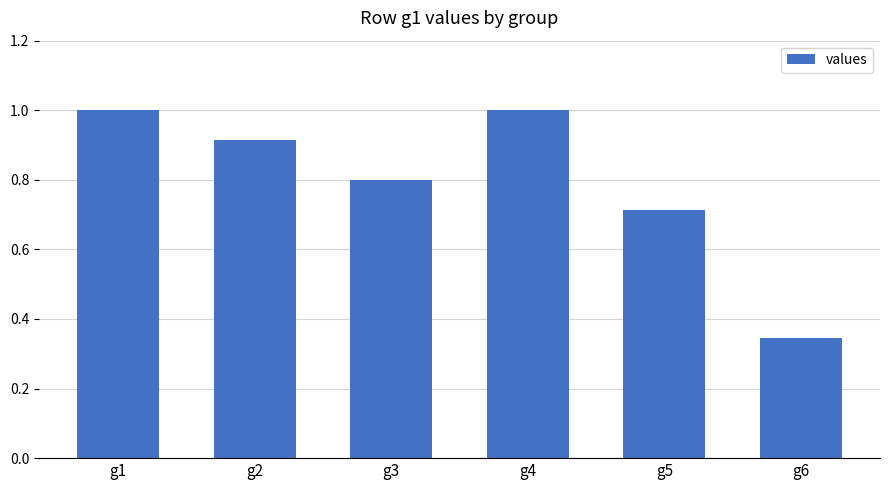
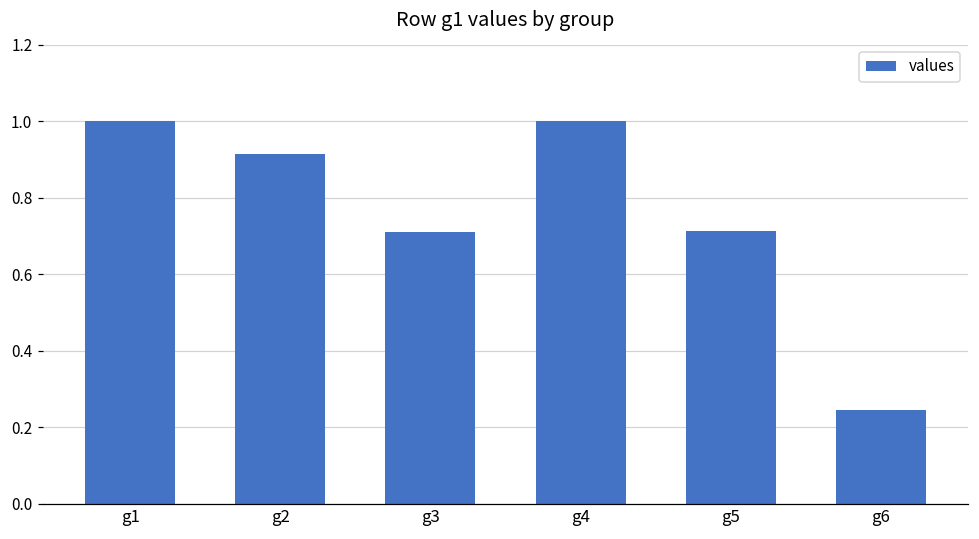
g3: 0.80 -> 0.71
g6: 0.35 -> 0.25
